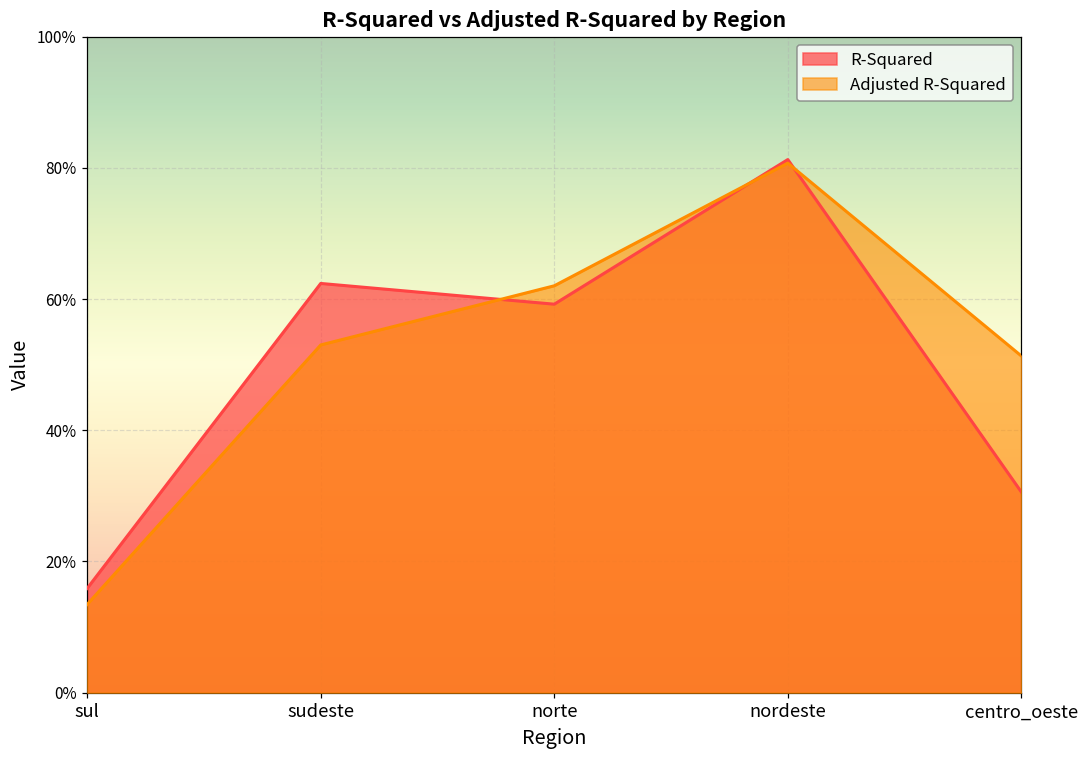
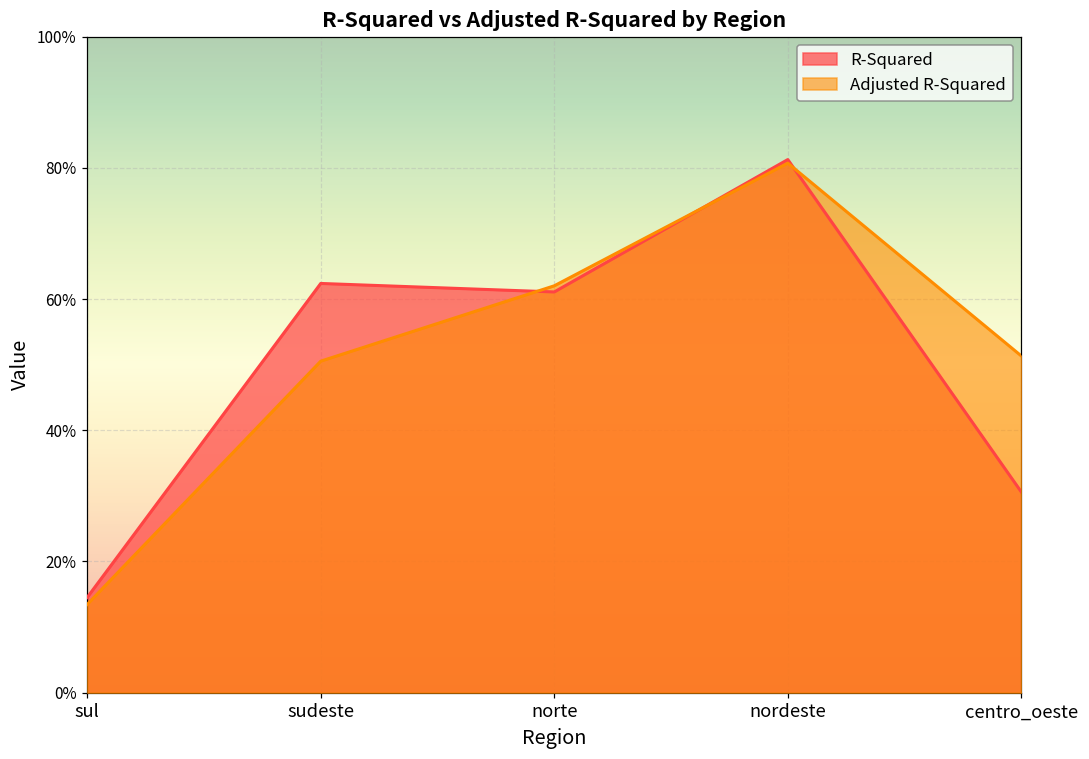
R-Squared, sul: 16% -> 15%
Adjusted R-Squared, sudeste: 53% -> 51%
R-Squared, norte: 59% -> 61%
